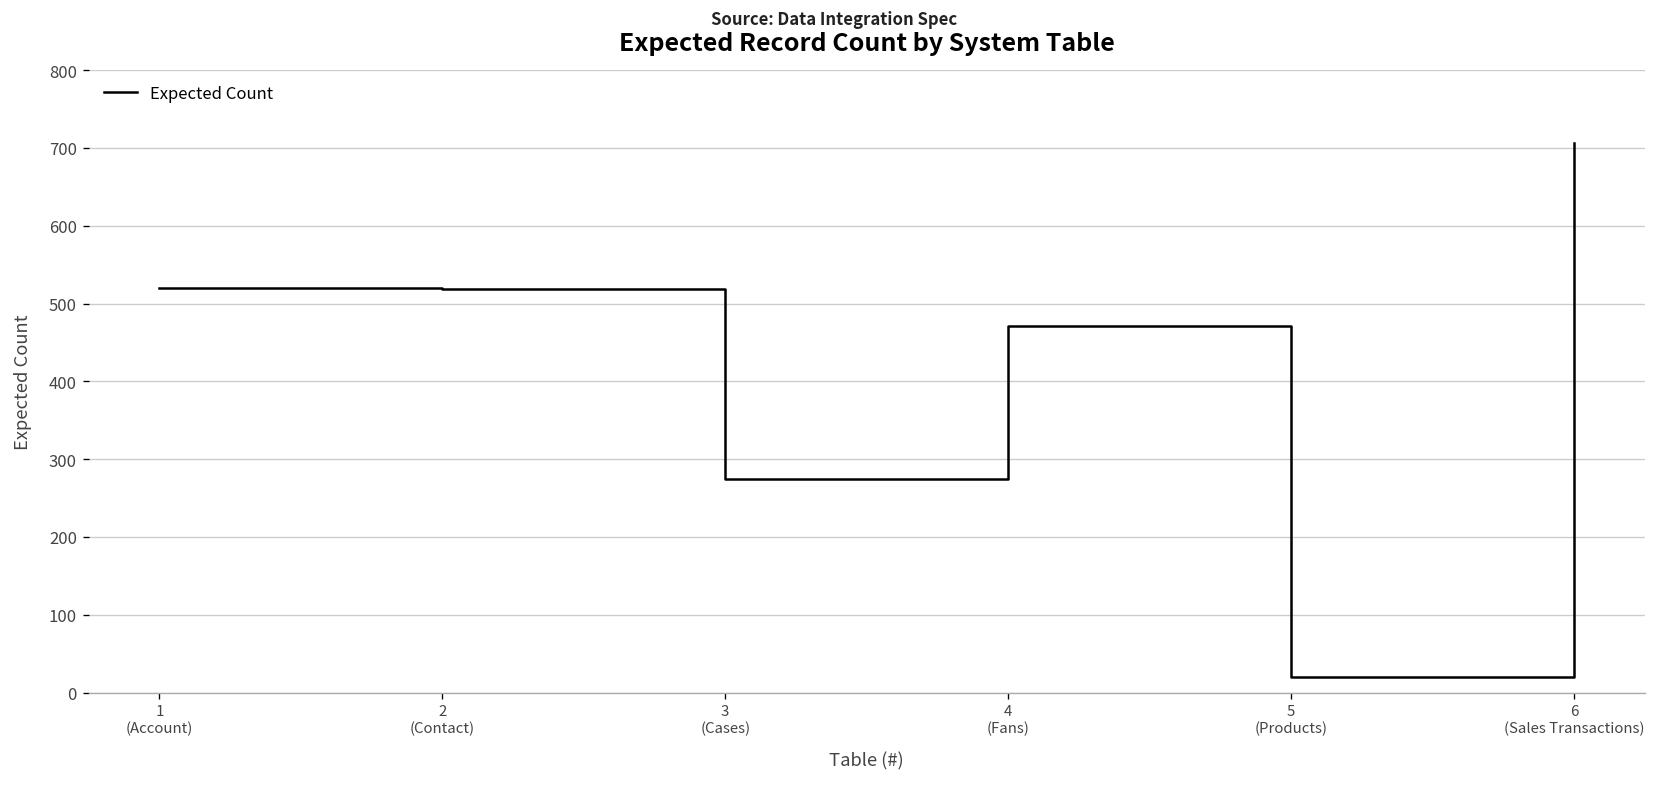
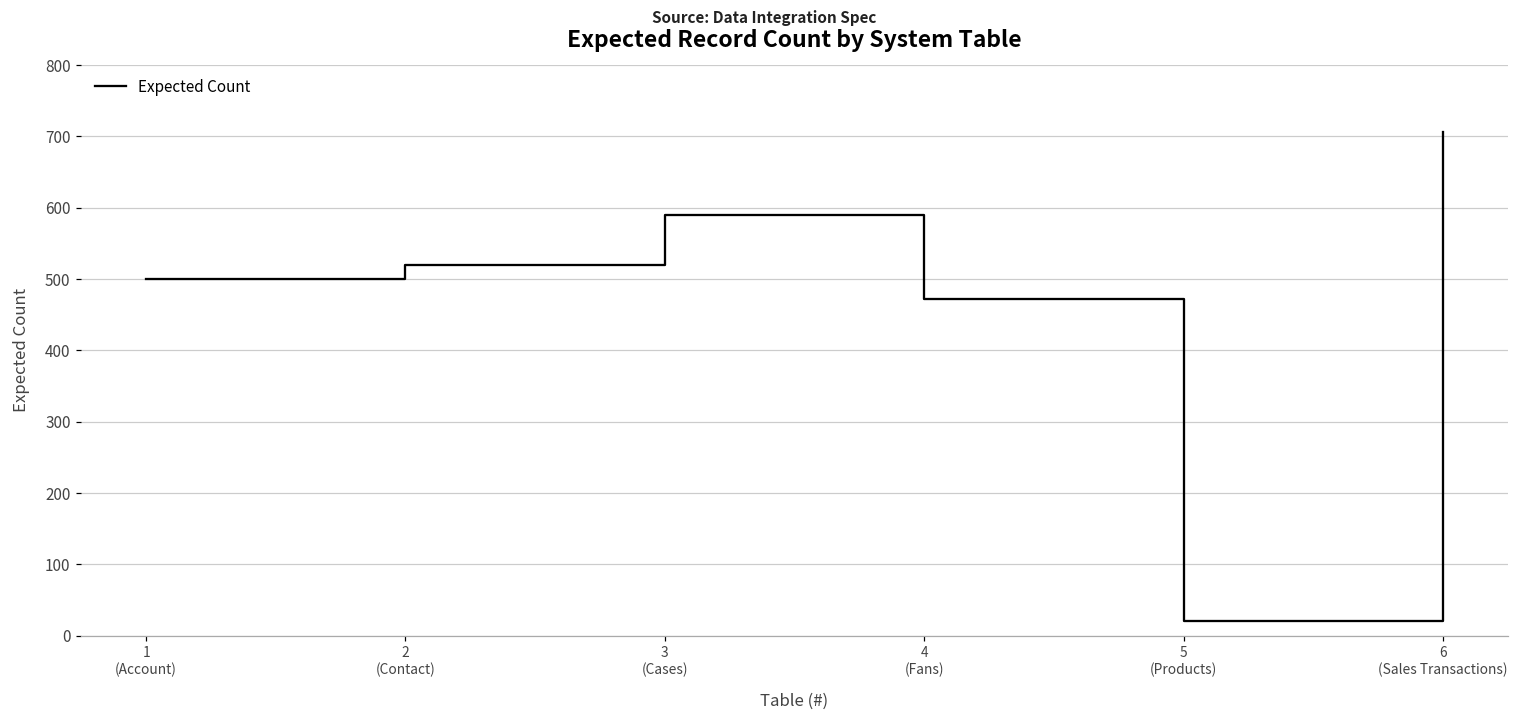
1 (Account): 520 -> 500
3 (Cases): 270 -> 590
